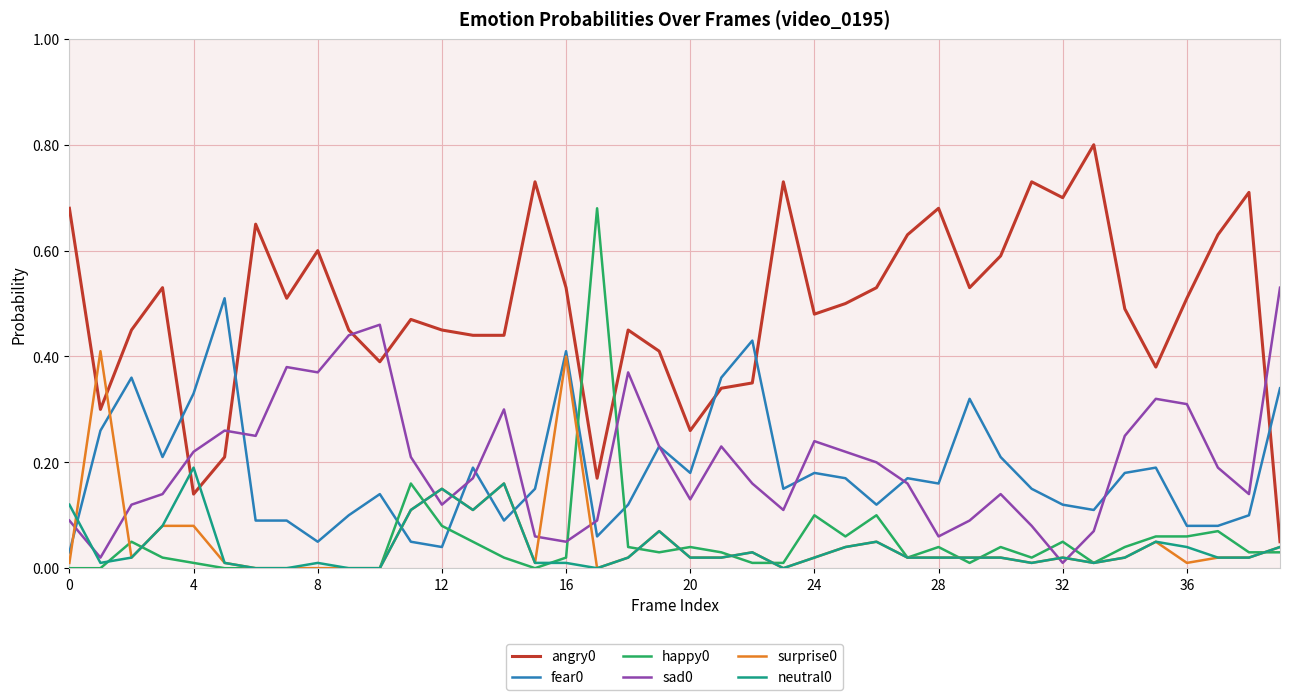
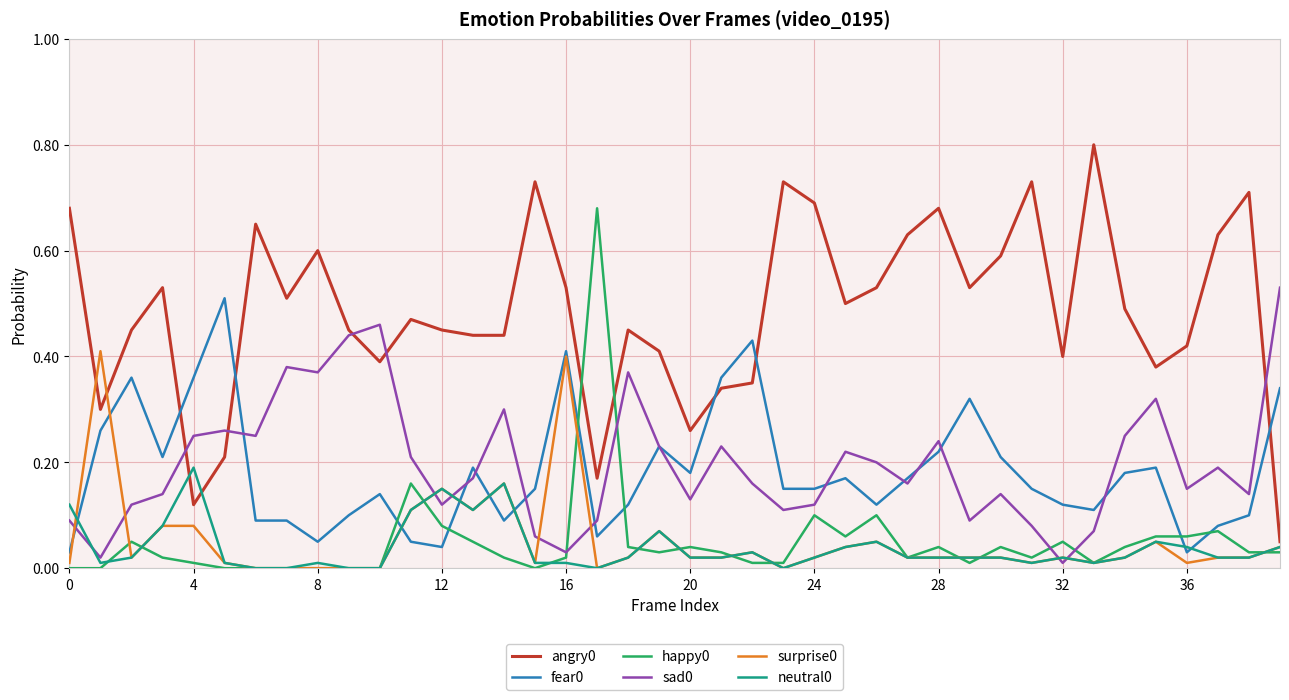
angry0, 4: 0.14 -> 0.12
fear0, 4: 0.33 -> 0.36
sad0, 4: 0.22 -> 0.25
sad0, 16: 0.05 -> 0.03
angry0, 24: 0.48 -> 0.69
fear0, 24: 0.18 -> 0.15
sad0, 24: 0.24 -> 0.12
fear0, 28: 0.16 -> 0.22
sad0, 28: 0.06 -> 0.24
angry0, 32: 0.7 -> 0.4
angry0, 36: 0.51 -> 0.42
fear0, 36: 0.08 -> 0.03
sad0, 36: 0.31 -> 0.15
